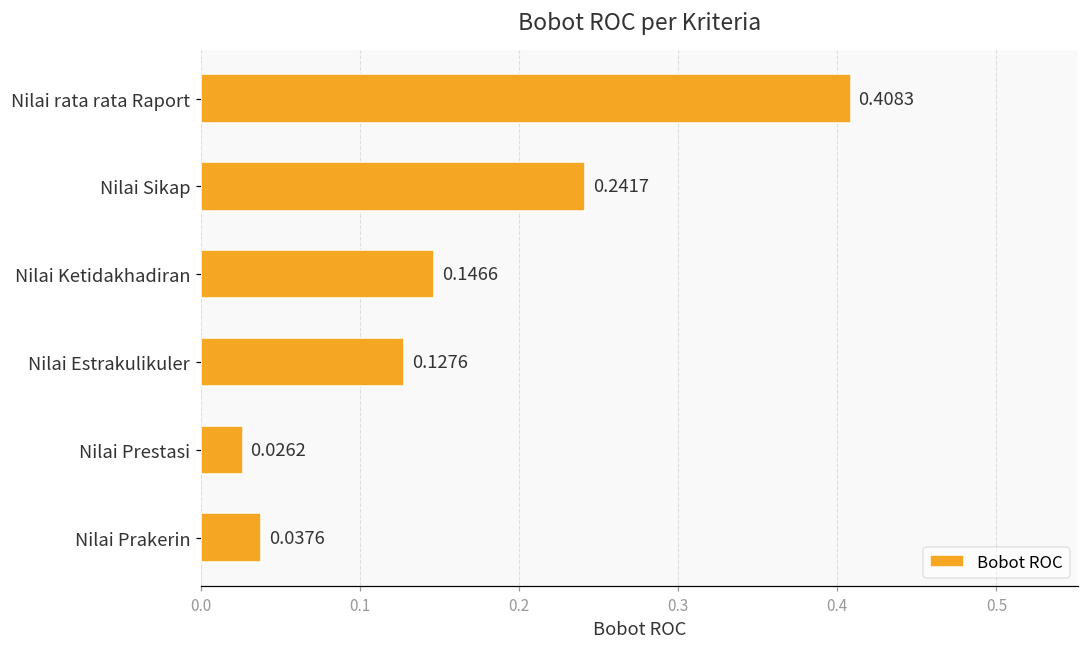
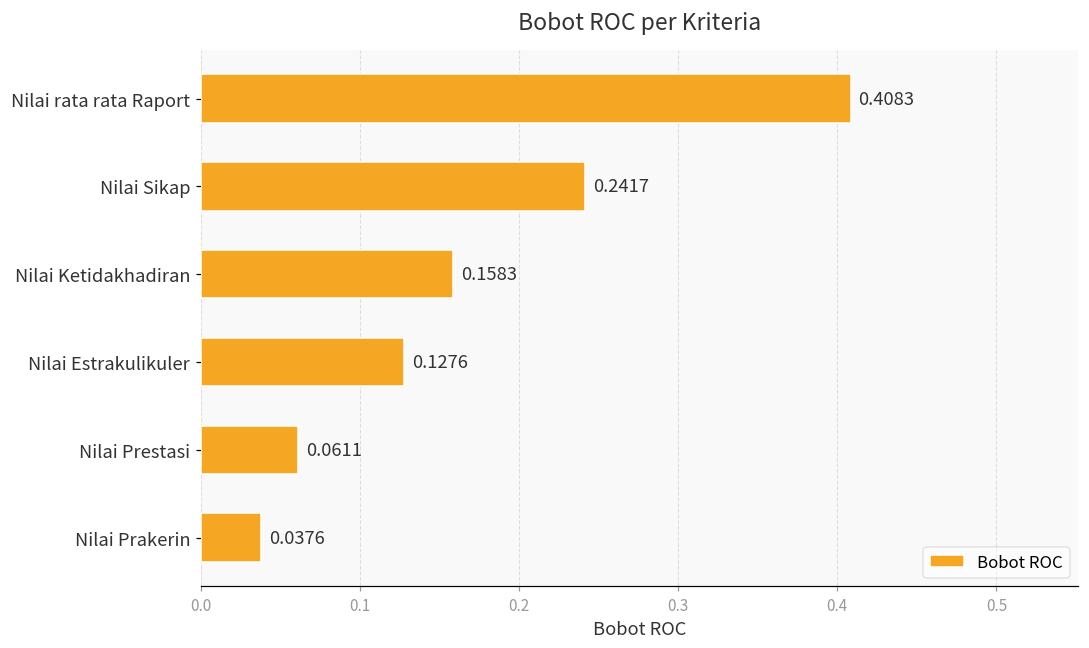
Nilai Ketidakhadiran: 0.1466 -> 0.1583
Nilai Prestasi: 0.0262 -> 0.0611
